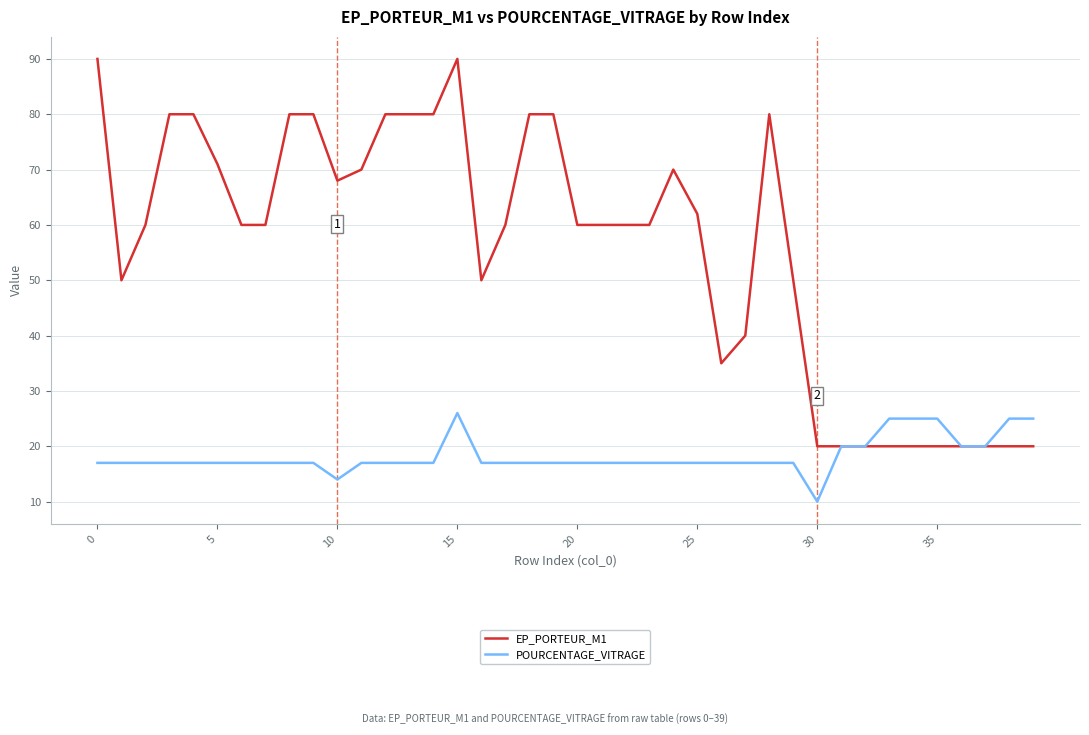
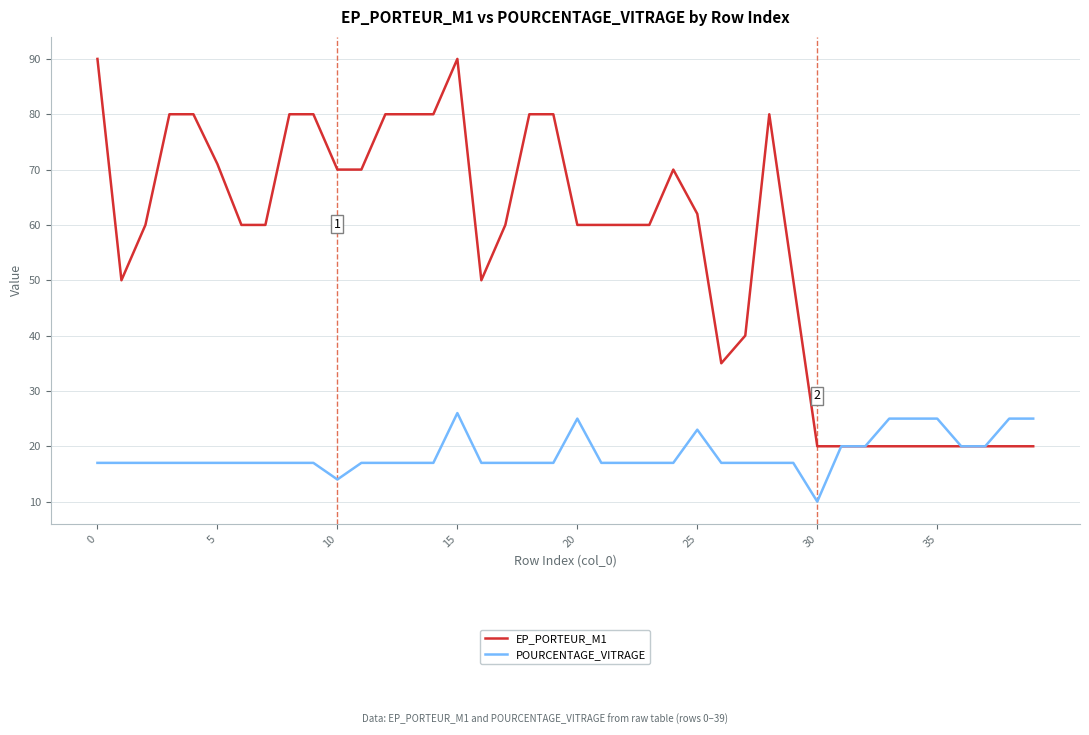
EP_PORTEUR_M1, 10: 68 -> 70
POURCENTAGE_VITRAGE, 20: 17 -> 25
POURCENTAGE_VITRAGE, 25: 17 -> 23
